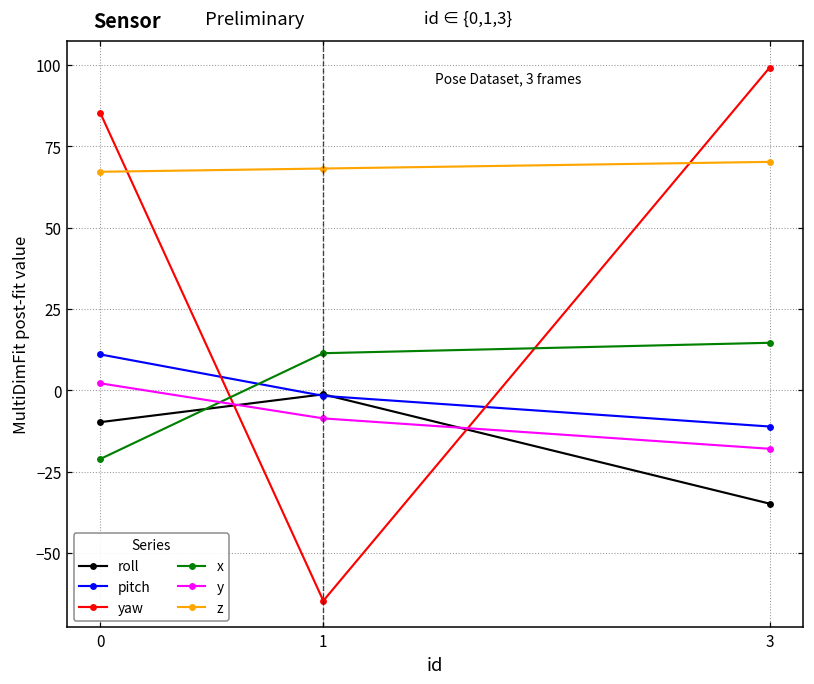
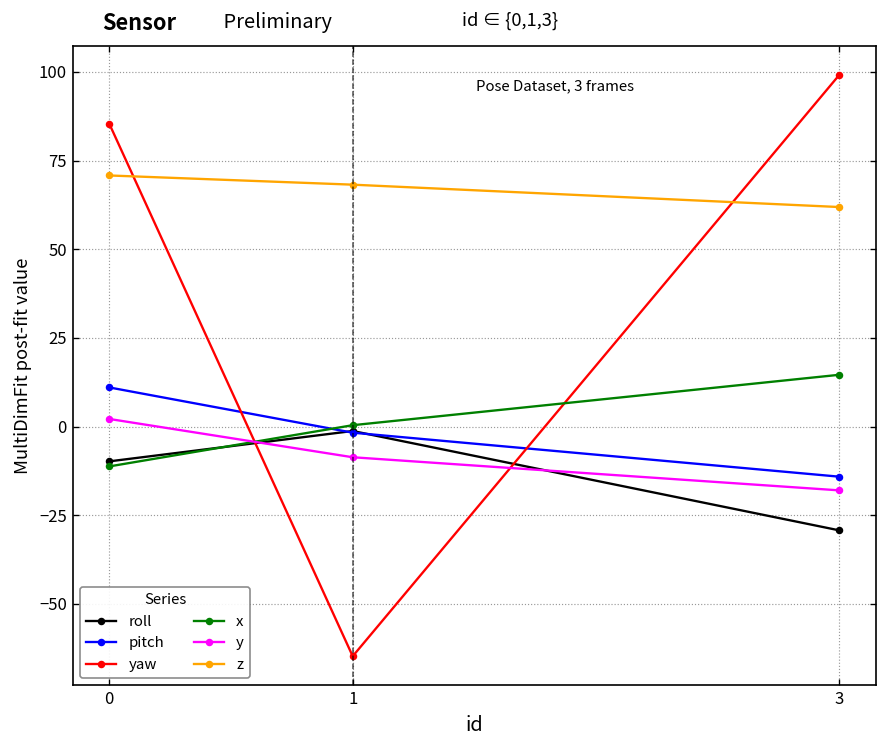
x, 0: -21 -> -11
z, 0: 67 -> 71
x, 1: 11 -> 0
roll, 3: -35 -> -29
pitch, 3: -11 -> -14
z, 3: 70 -> 62
